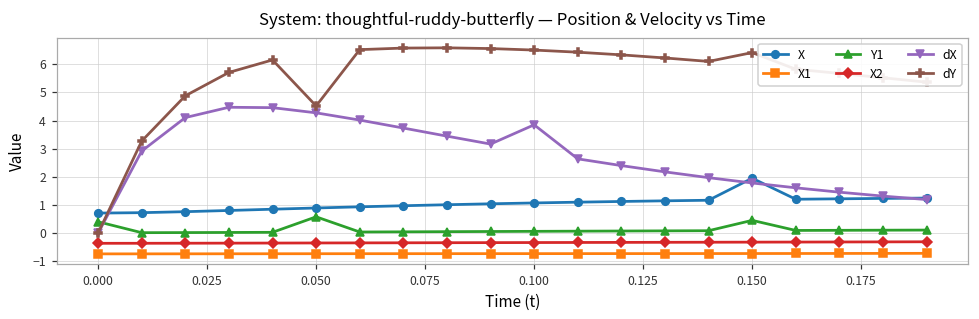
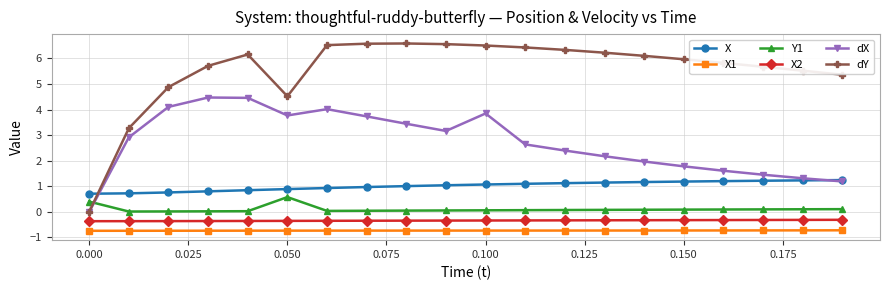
dX, 0.050: 4.3 -> 3.8
X, 0.150: 1.9 -> 1.2
Y1, 0.150: 0.5 -> 0.1
dY, 0.150: 6.4 -> 6.0
